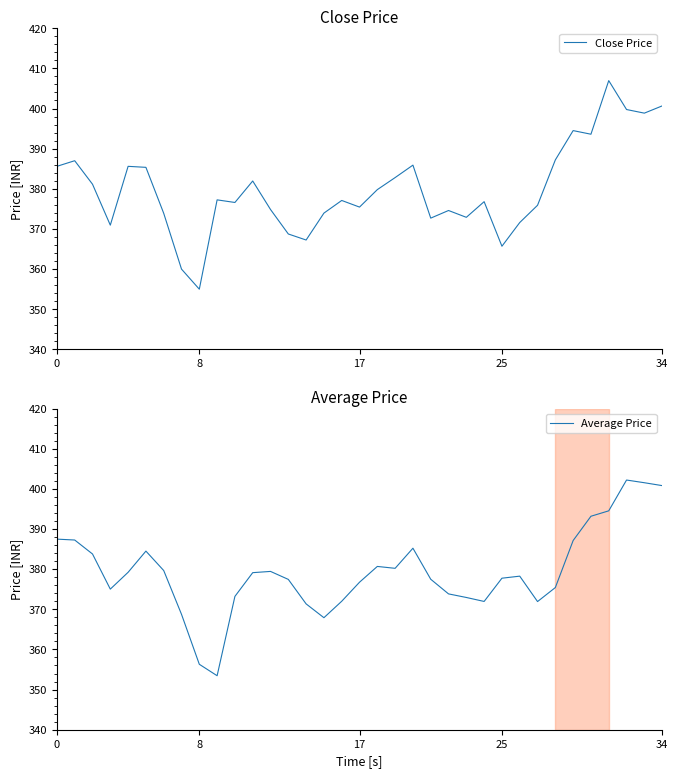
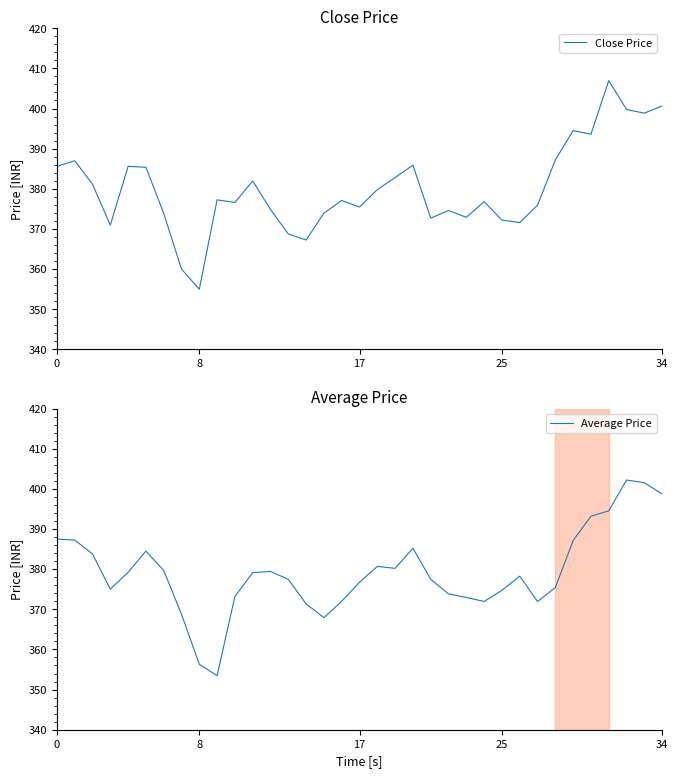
Close Price, 25: 366 -> 372
Average Price, 25: 378 -> 375
Average Price, 34: 401 -> 399
